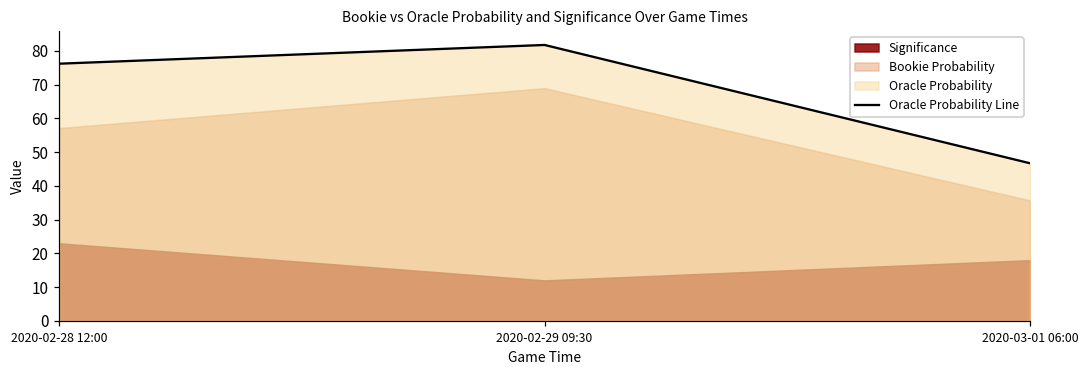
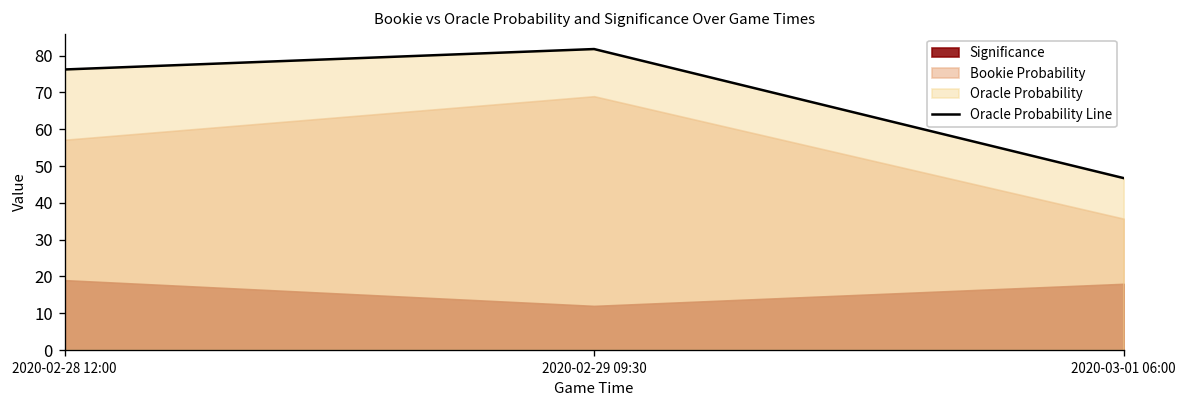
Significance, 2020-02-28 12:00: 23 -> 19
